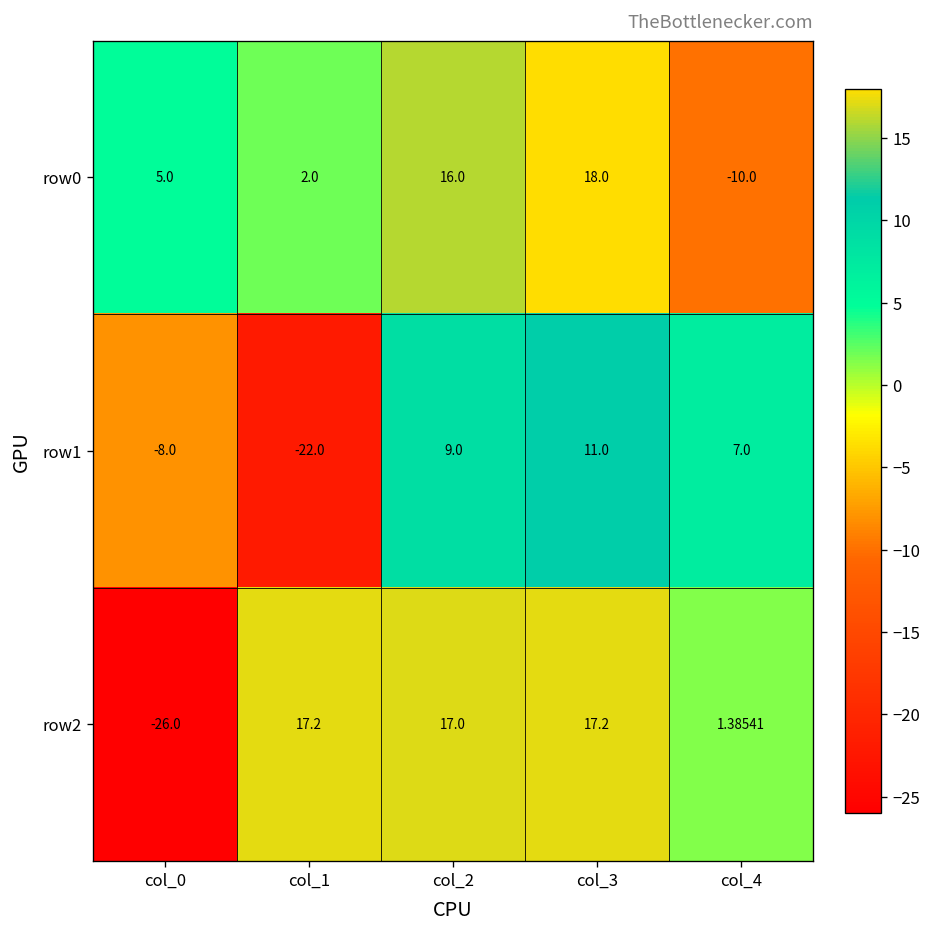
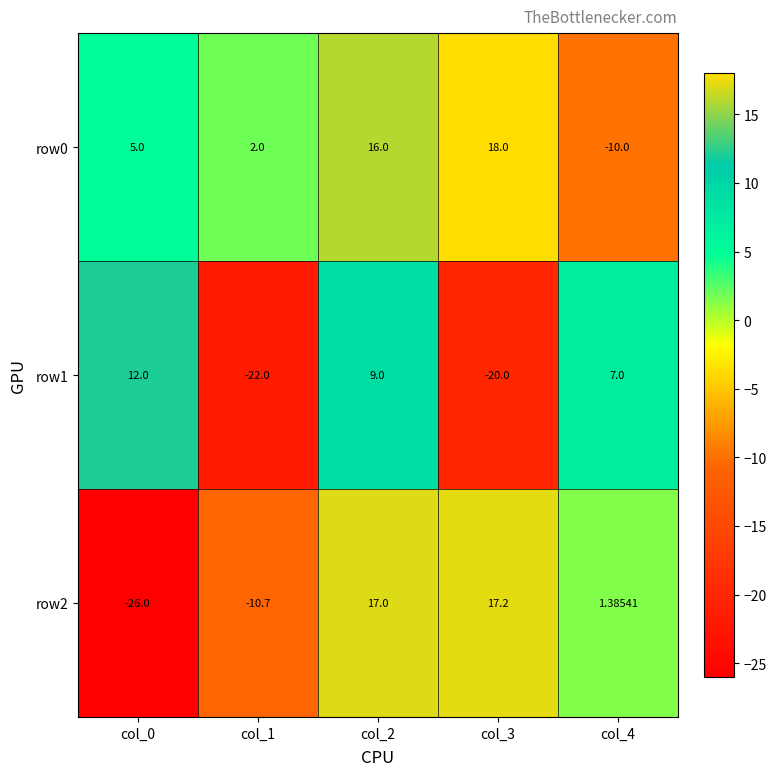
row1, col_0: -8.0 -> 12.0
row1, col_3: 11.0 -> -20.0
row2, col_1: 17.2 -> -10.7
